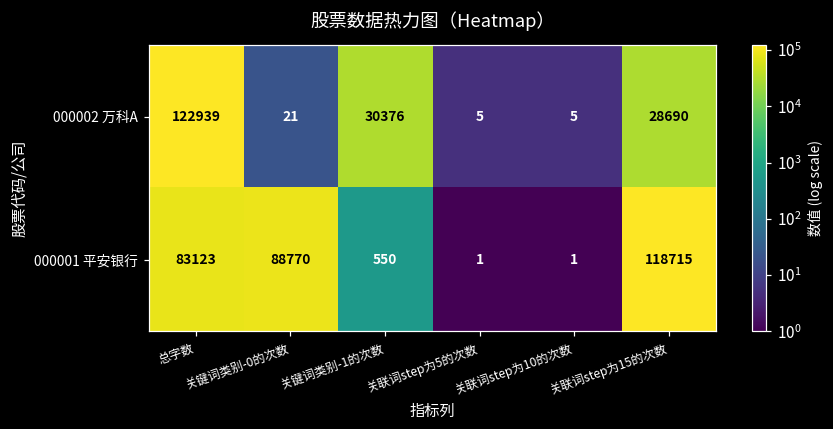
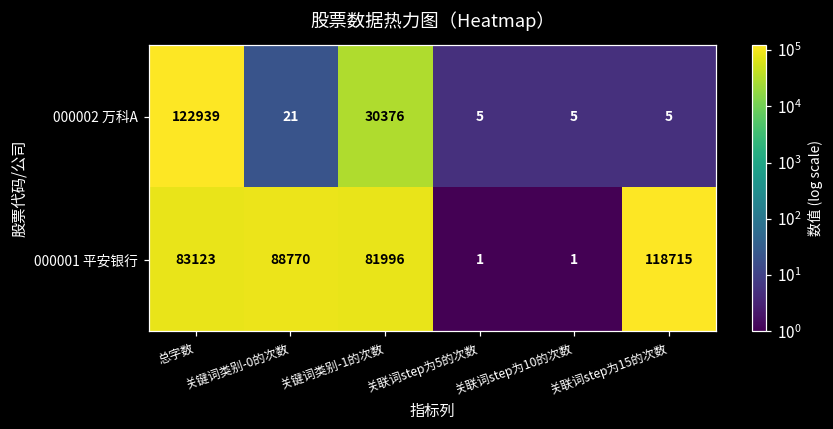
000002 万科A, 关联词step为15的次数: 28690 -> 5
000001 平安银行, 关键词类别-1的次数: 550 -> 81996
